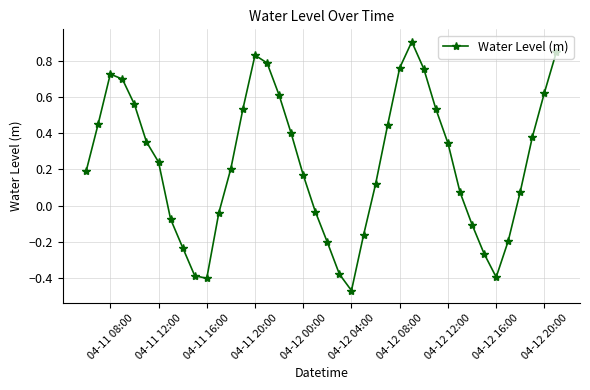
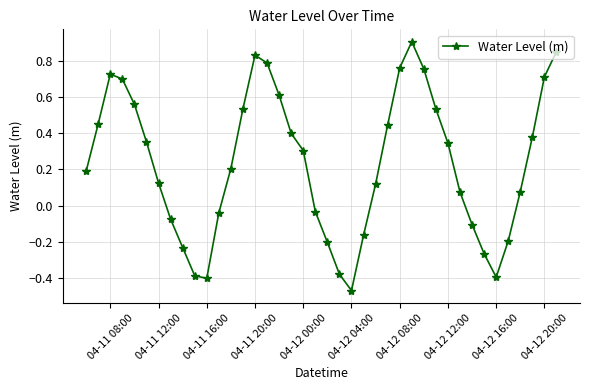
04-11 12:00: 0.24 -> 0.13
04-12 00:00: 0.17 -> 0.30
04-12 20:00: 0.62 -> 0.71
